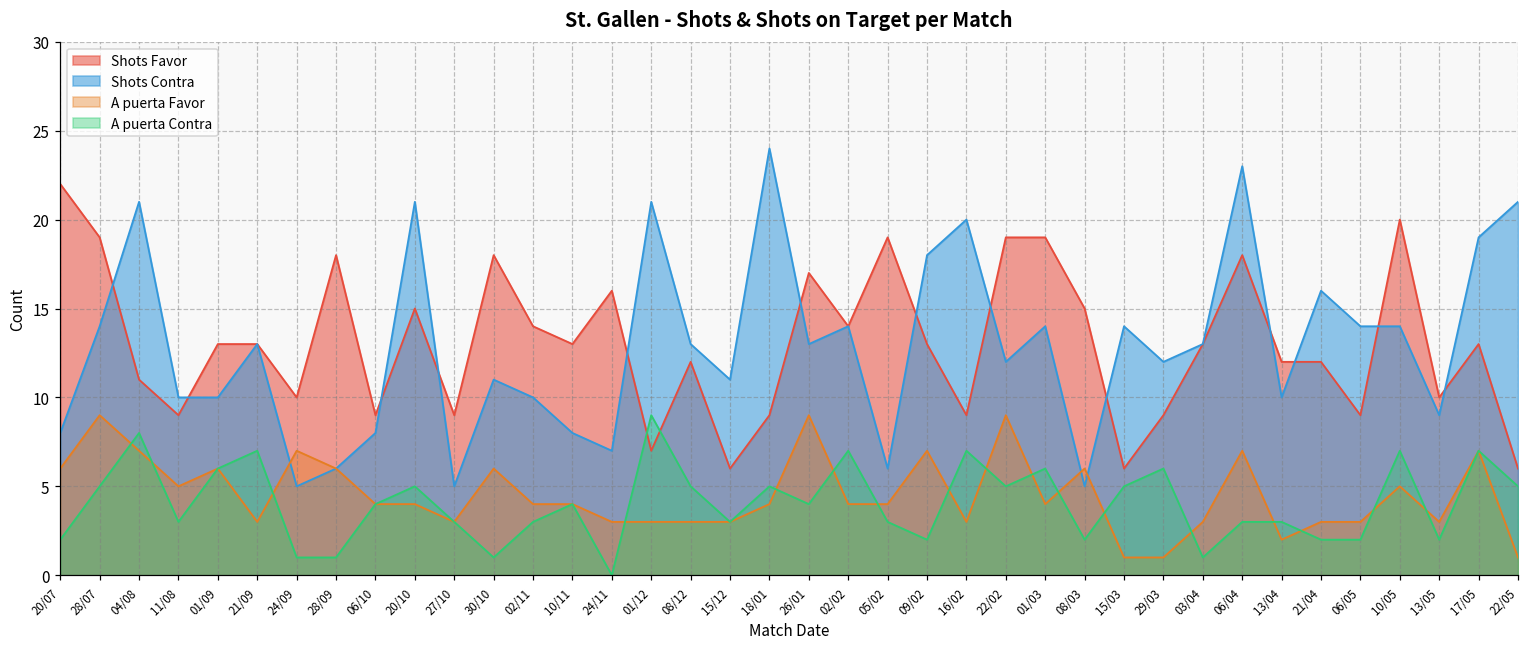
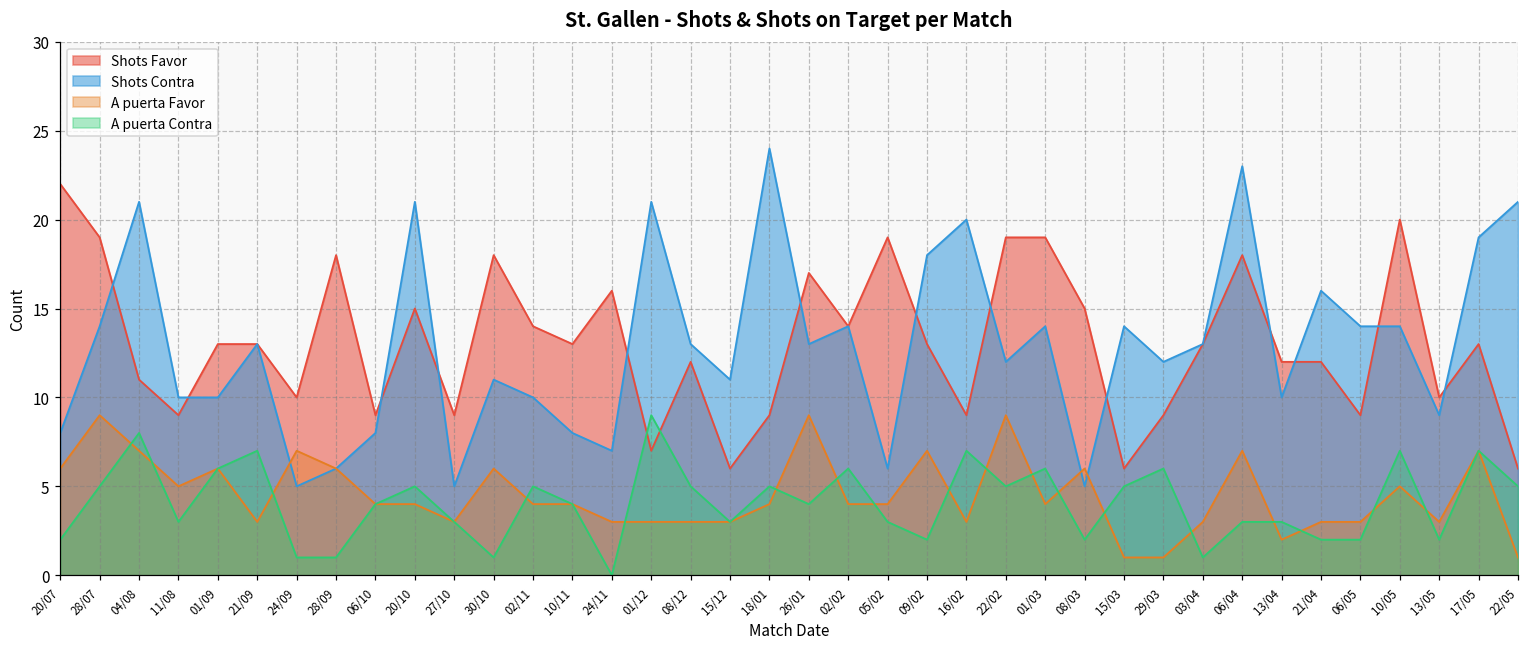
A puerta Contra, 02/11: 3 -> 5
A puerta Contra, 02/02: 7 -> 6
